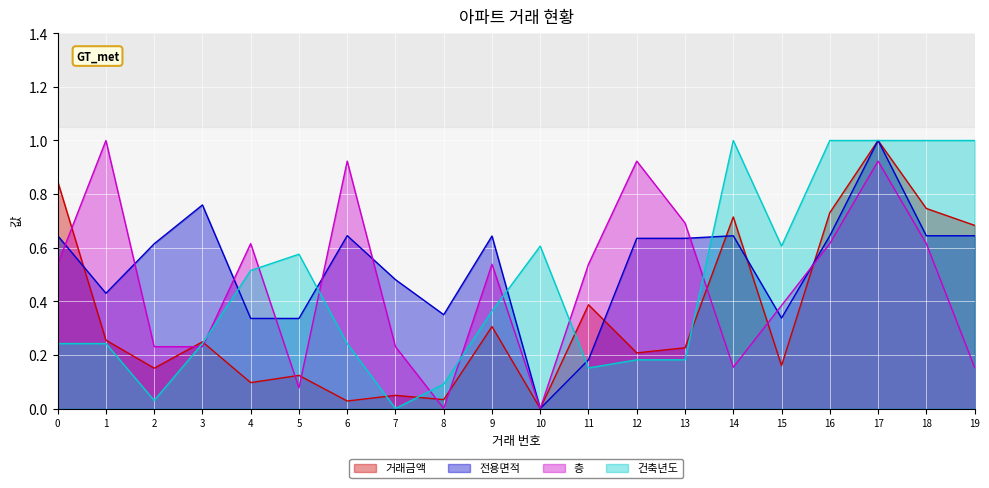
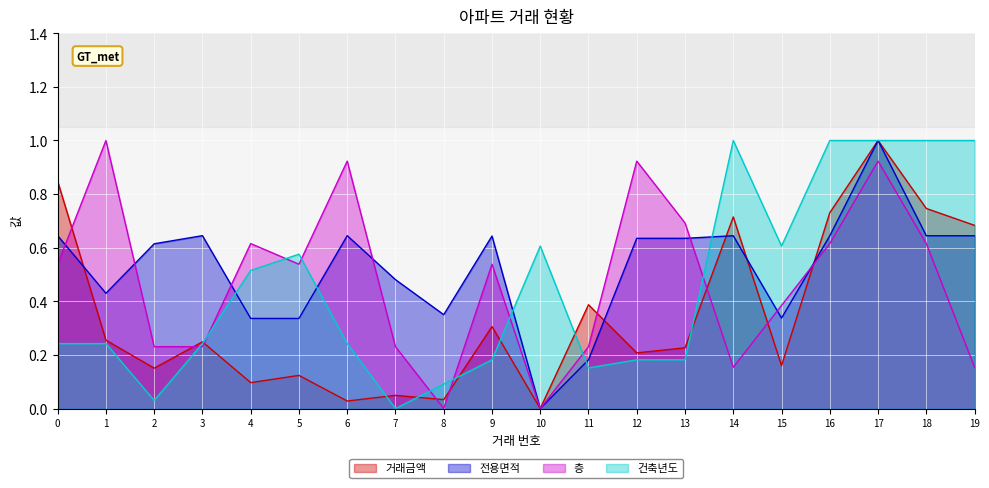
전용면적, 3: 0.76 -> 0.64
층, 5: 0.08 -> 0.54
건축년도, 9: 0.36 -> 0.18
층, 11: 0.54 -> 0.23
